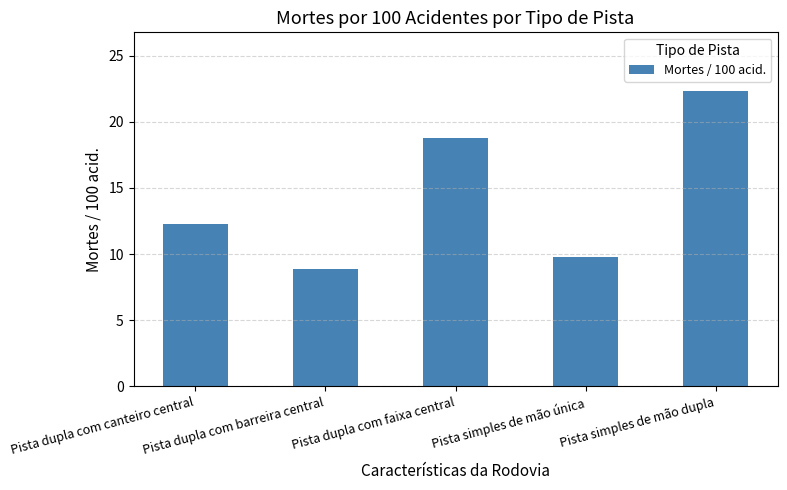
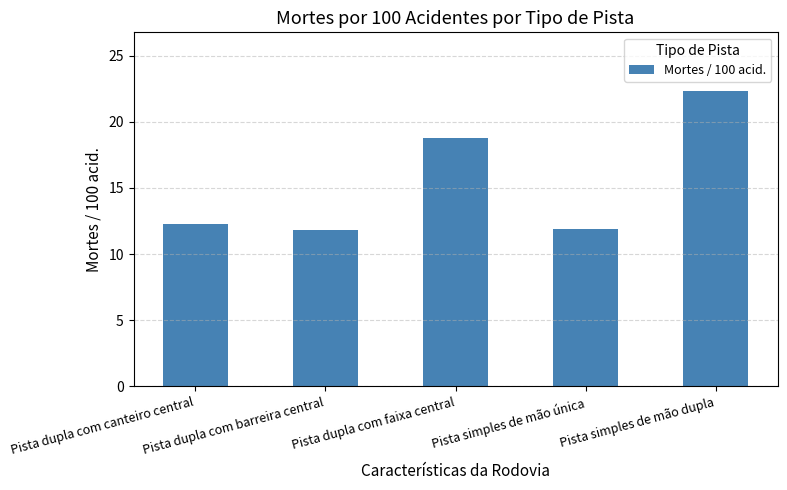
Pista dupla com barreira central: 8.9 -> 11.8
Pista simples de mão única: 9.8 -> 11.9
